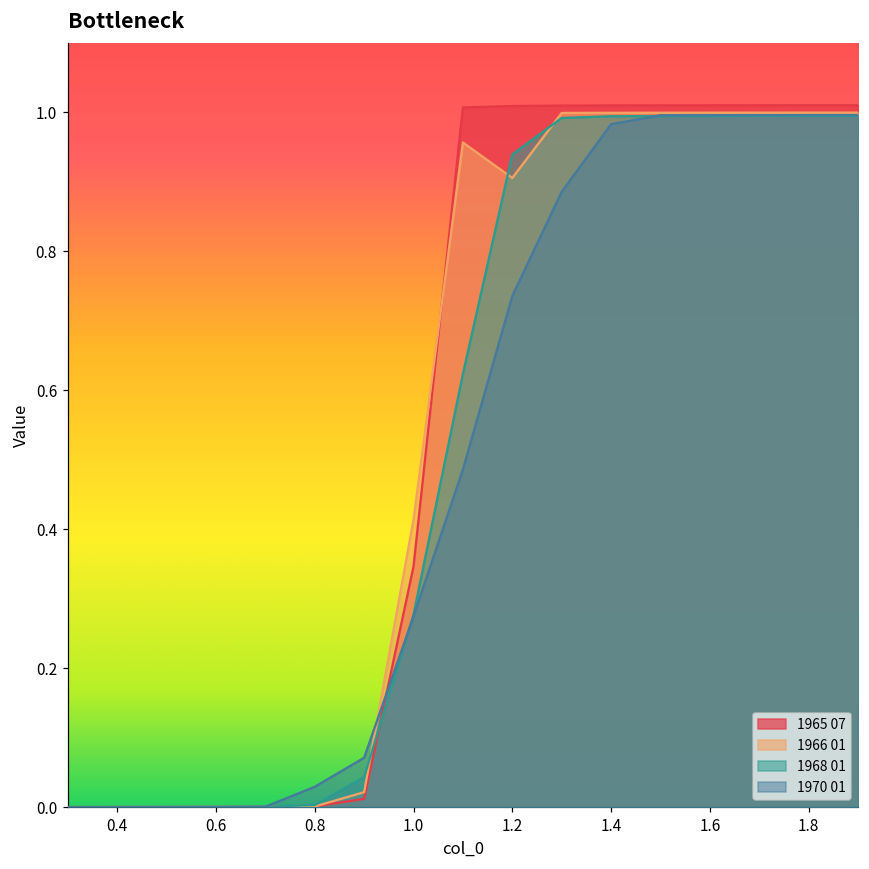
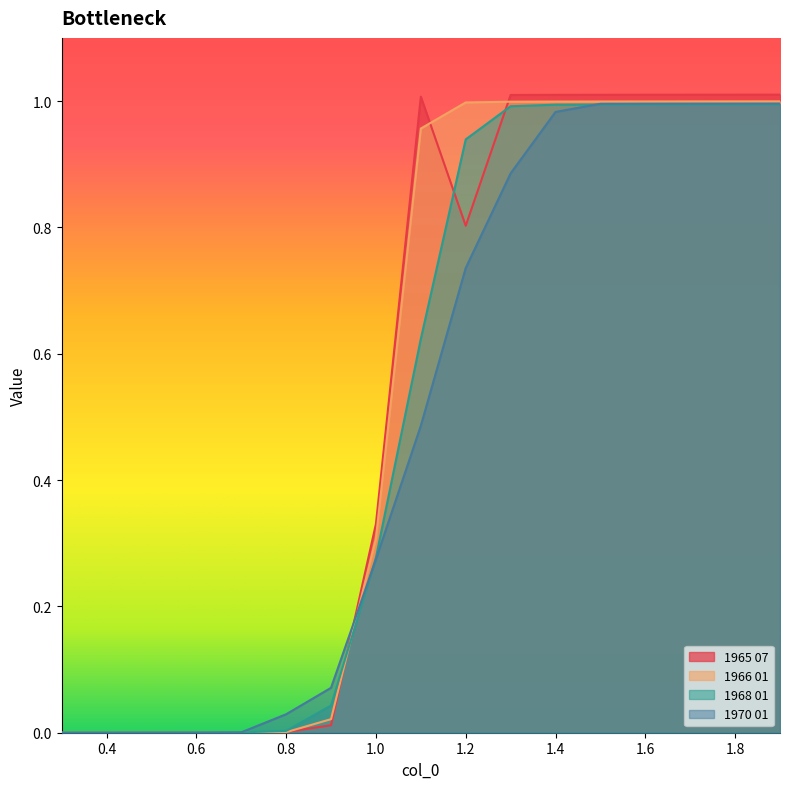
1965 07, 1.0: 0.35 -> 0.33
1966 01, 1.0: 0.41 -> 0.31
1965 07, 1.2: 1.01 -> 0.80
1966 01, 1.2: 0.91 -> 1.00
